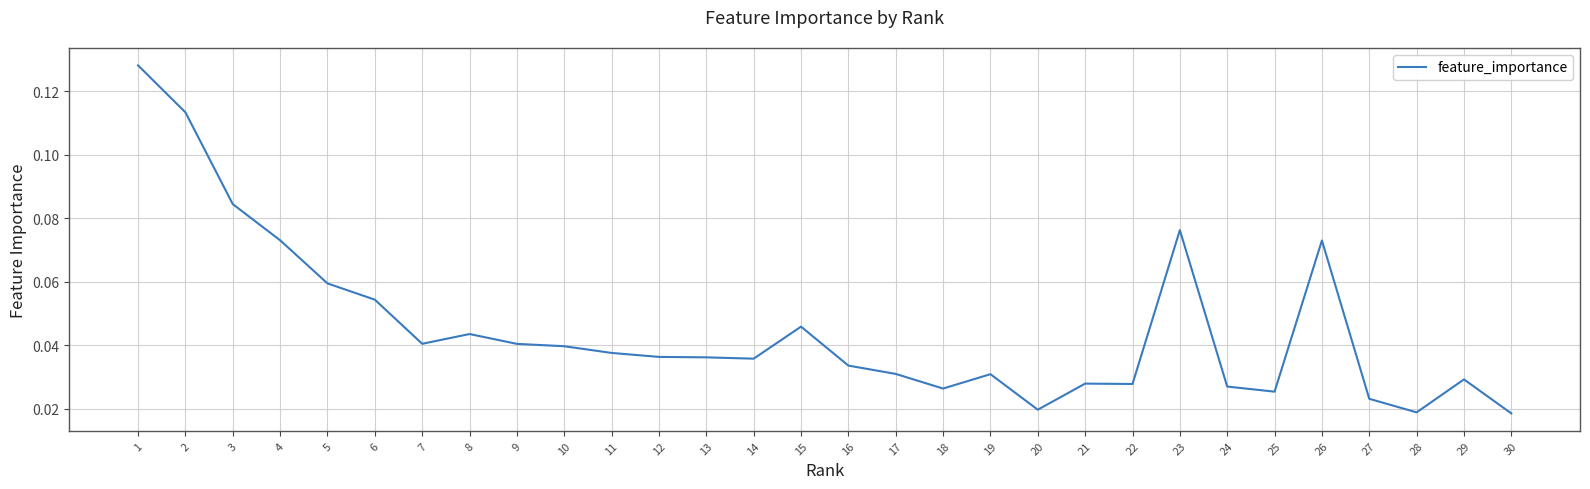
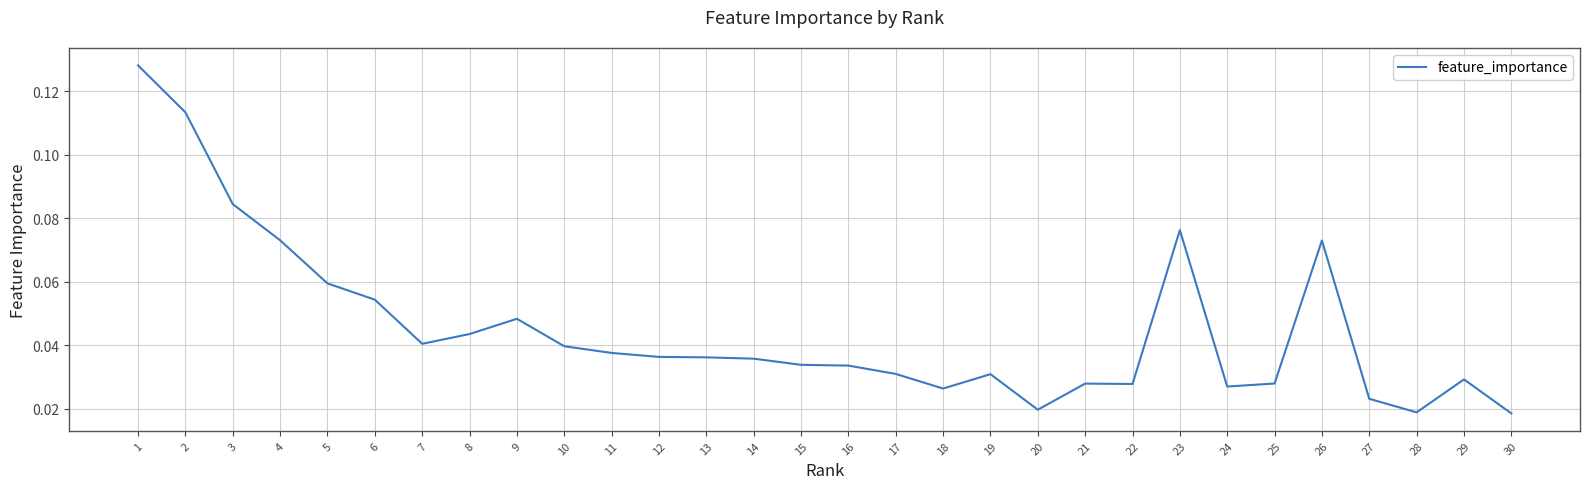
9: 0.040 -> 0.048
15: 0.046 -> 0.034
25: 0.025 -> 0.028
